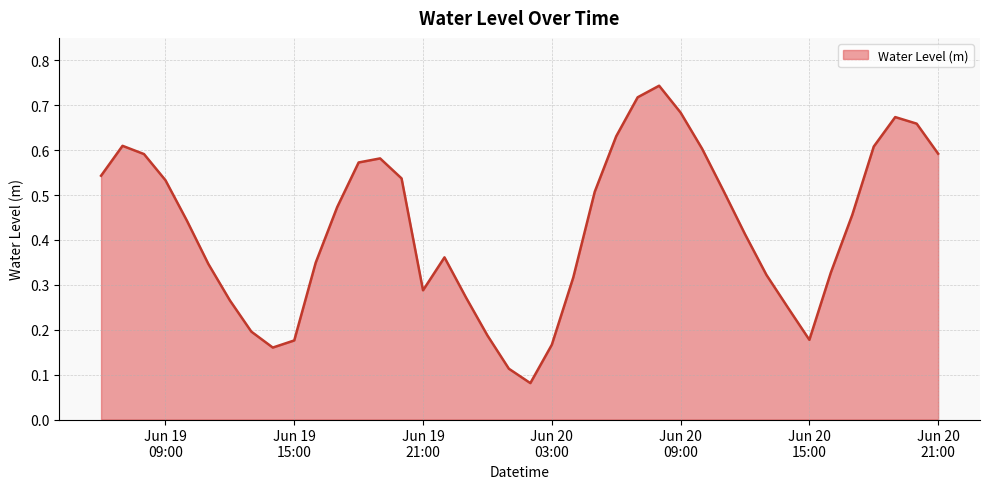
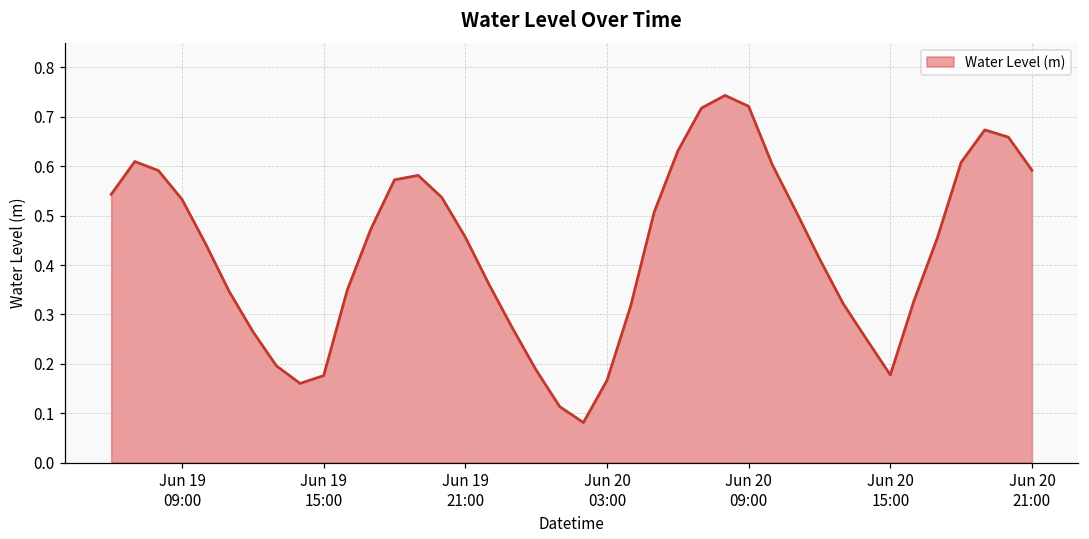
Jun 19 21:00: 0.29 -> 0.46
Jun 20 09:00: 0.68 -> 0.72
